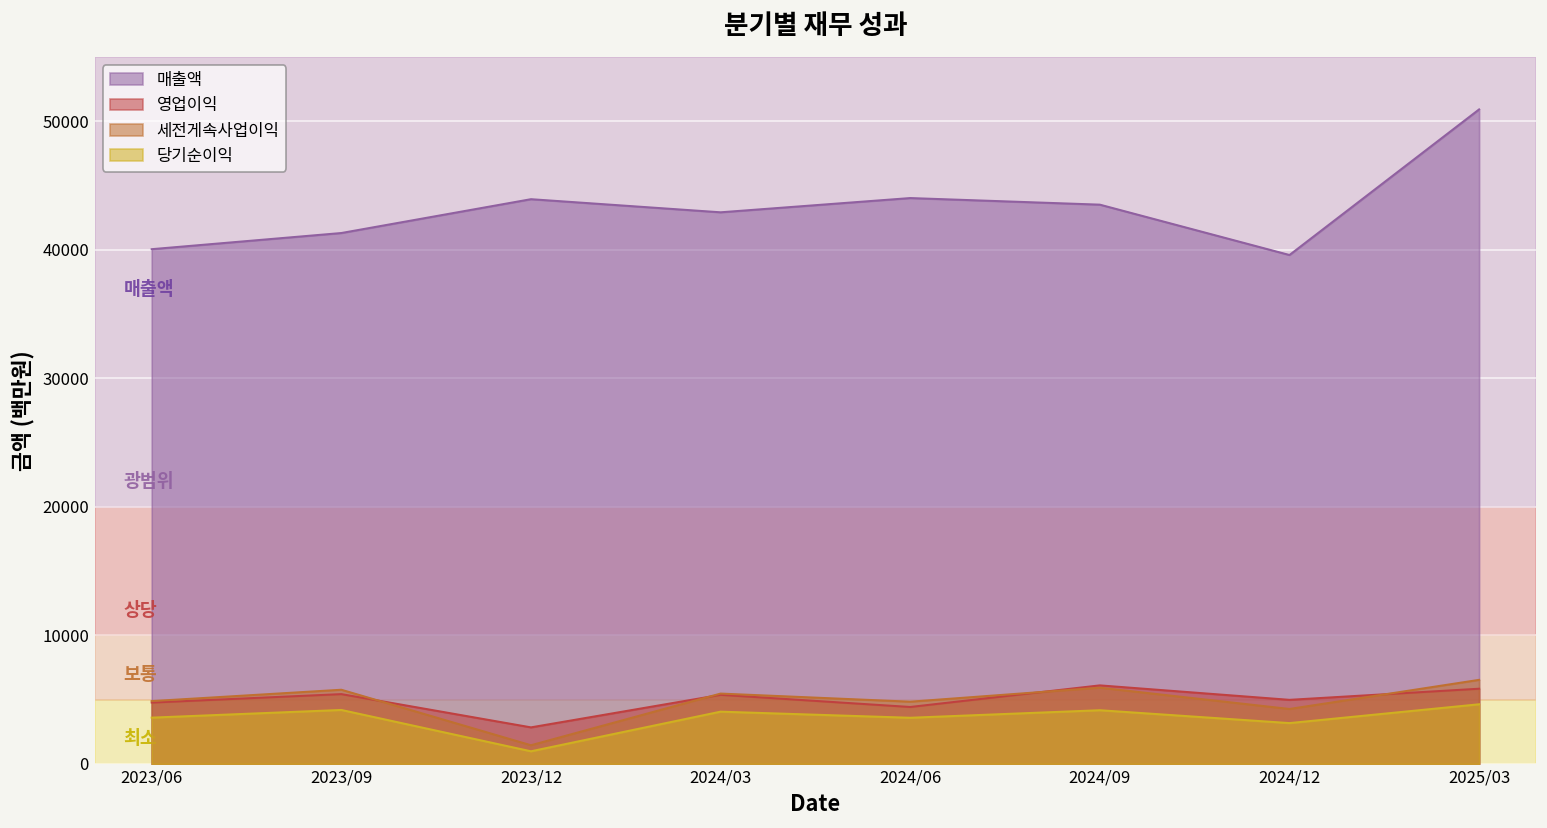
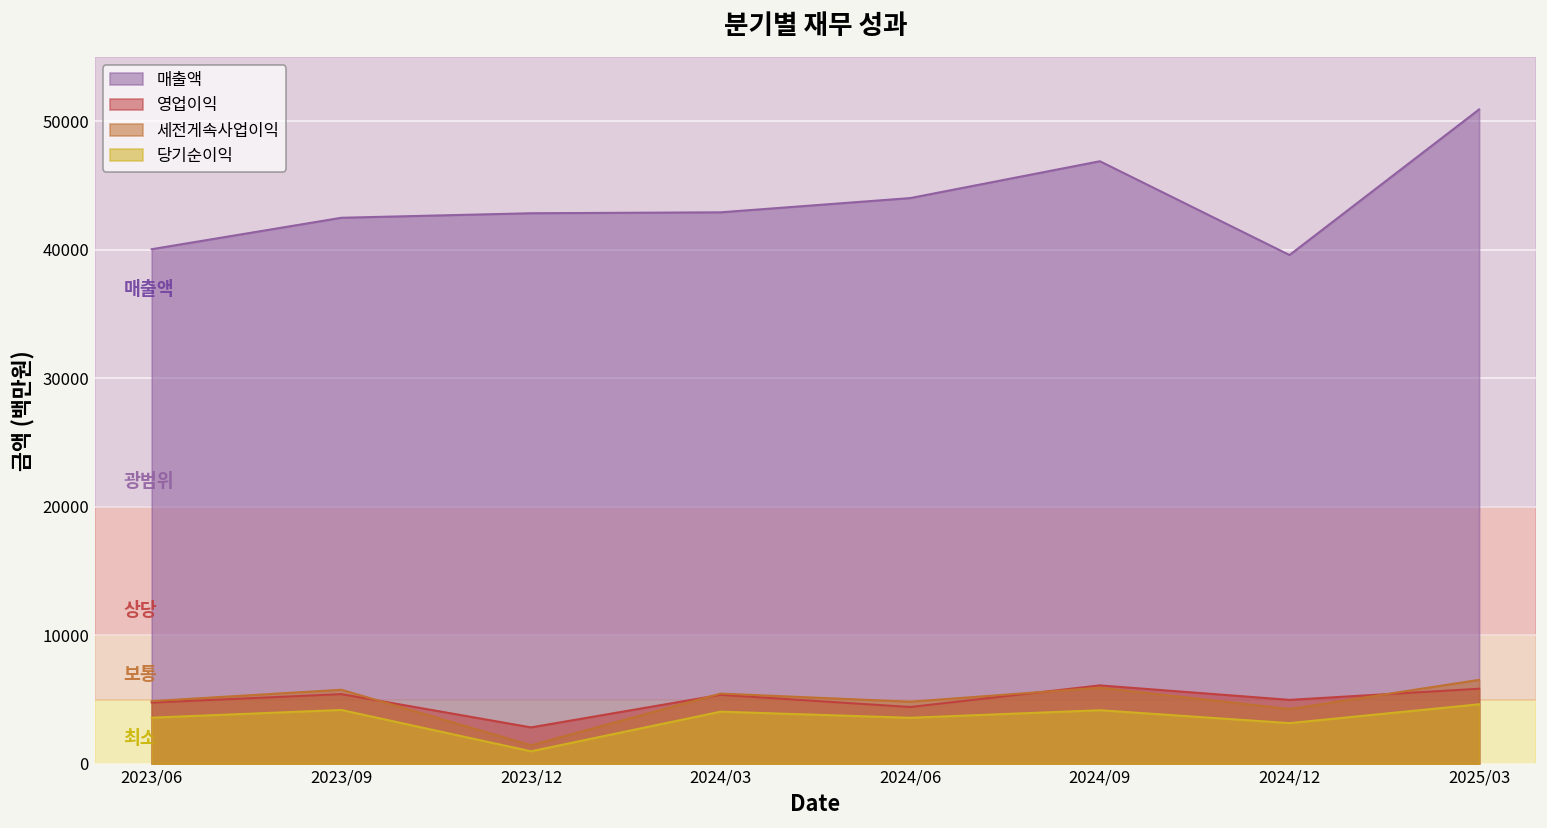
매출액, 2023/09: 41300 -> 42500
매출액, 2023/12: 43900 -> 42800
매출액, 2024/09: 43500 -> 46900
